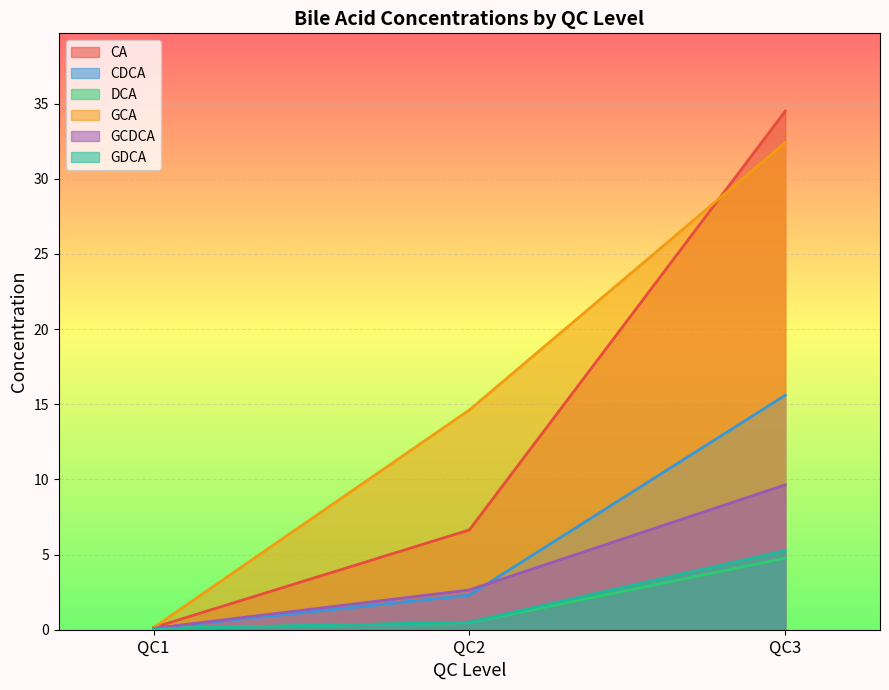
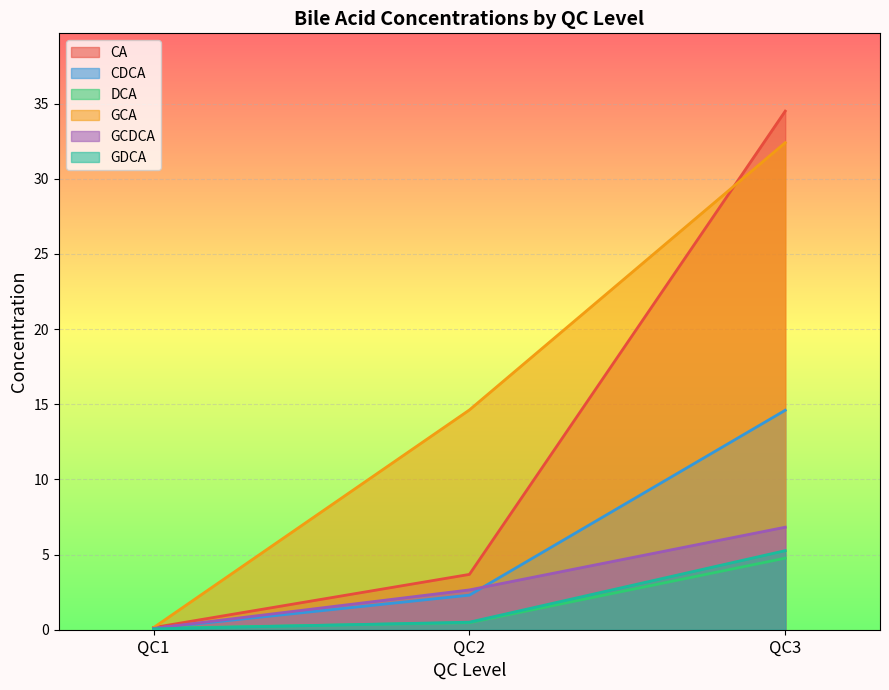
CA, QC2: 6.6 -> 3.7
CDCA, QC3: 15.6 -> 14.6
GCDCA, QC3: 9.6 -> 6.8
